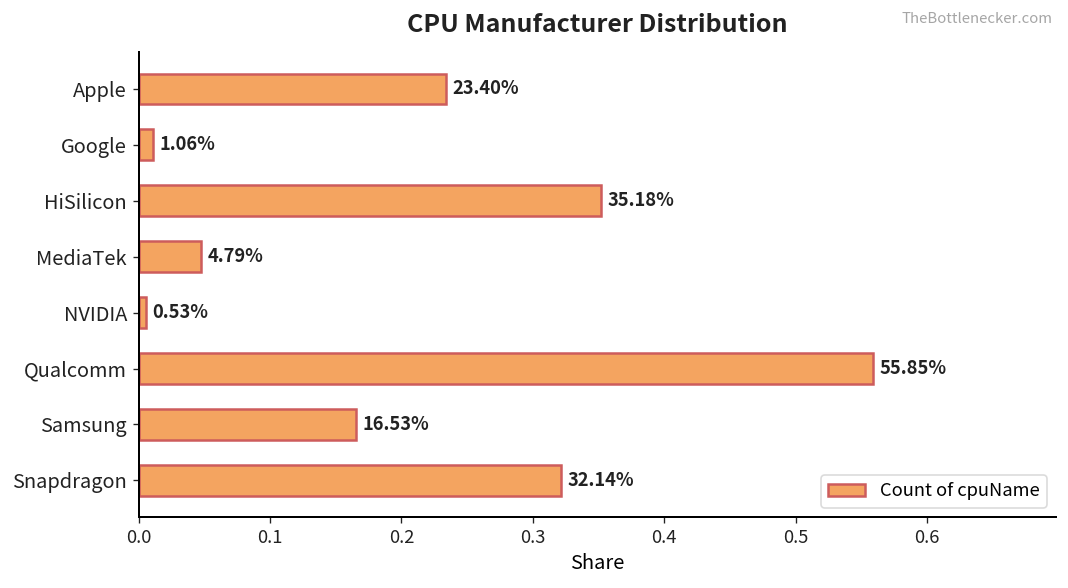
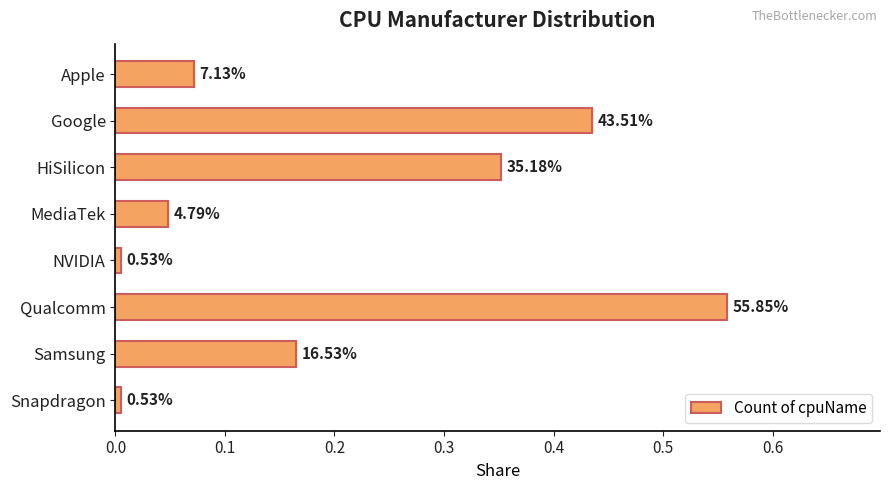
Apple: 23.40% -> 7.13%
Google: 1.06% -> 43.51%
Snapdragon: 32.14% -> 0.53%
